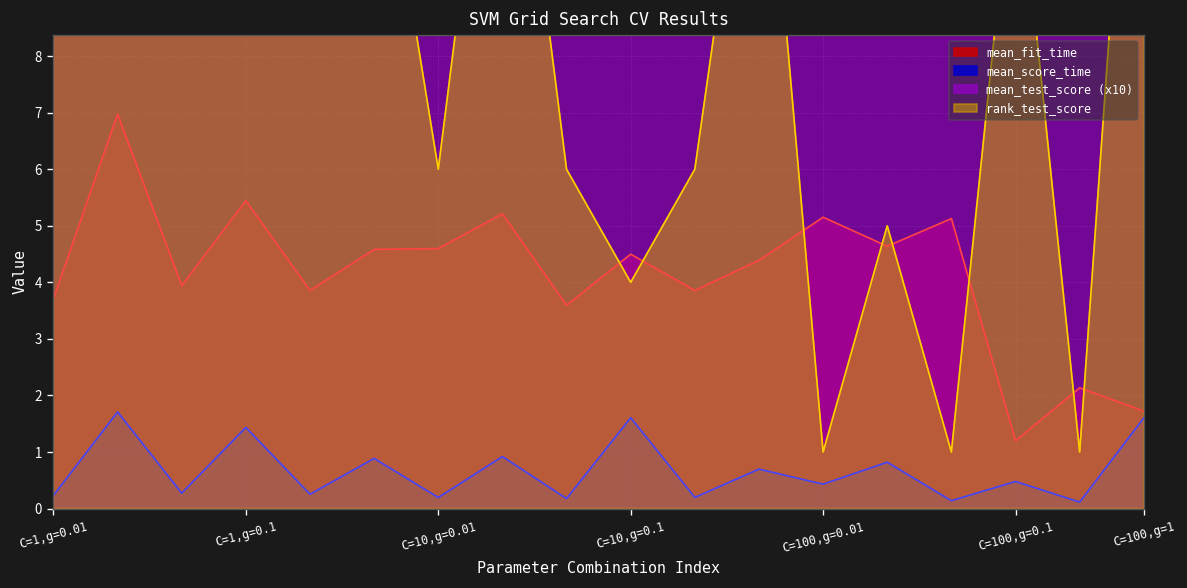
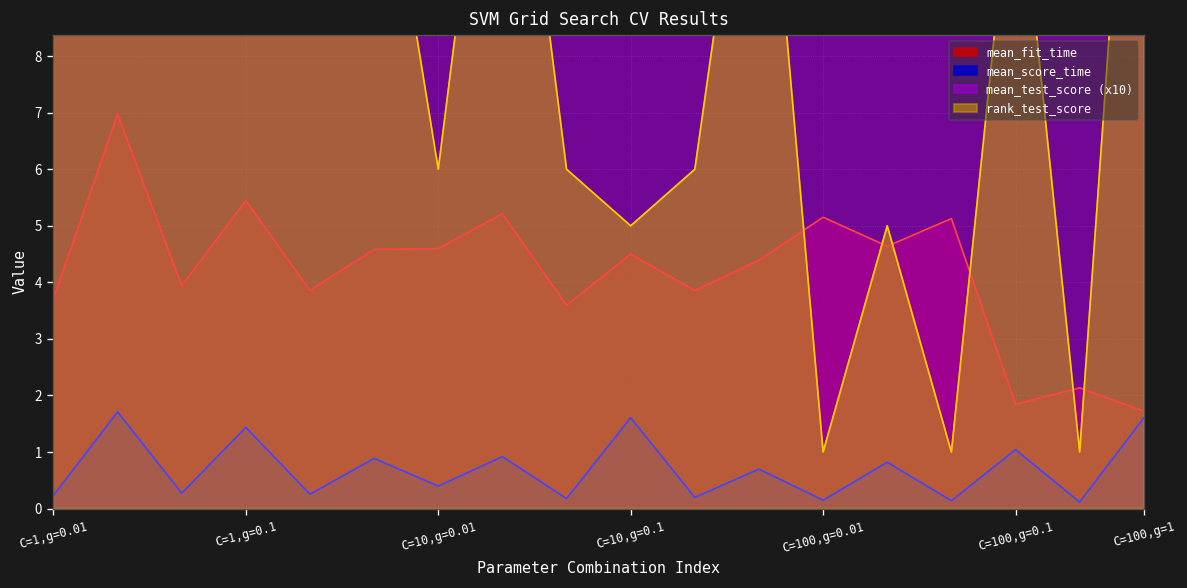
mean_score_time, C=10,g=0.01: 0.2 -> 0.4
rank_test_score, C=10,g=0.1: 4 -> 5
mean_score_time, C=100,g=0.01: 0.4 -> 0.1
mean_fit_time, C=100,g=0.1: 1.2 -> 1.8
mean_score_time, C=100,g=0.1: 0.5 -> 1.0
